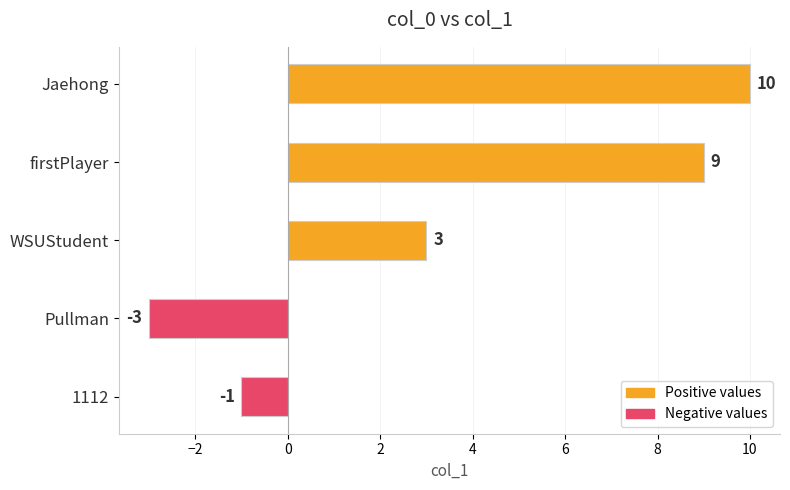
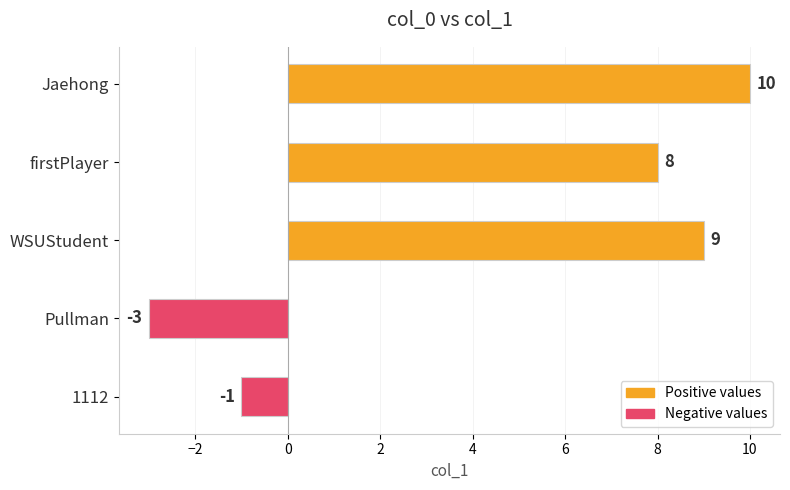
firstPlayer: 9 -> 8
WSUStudent: 3 -> 9
